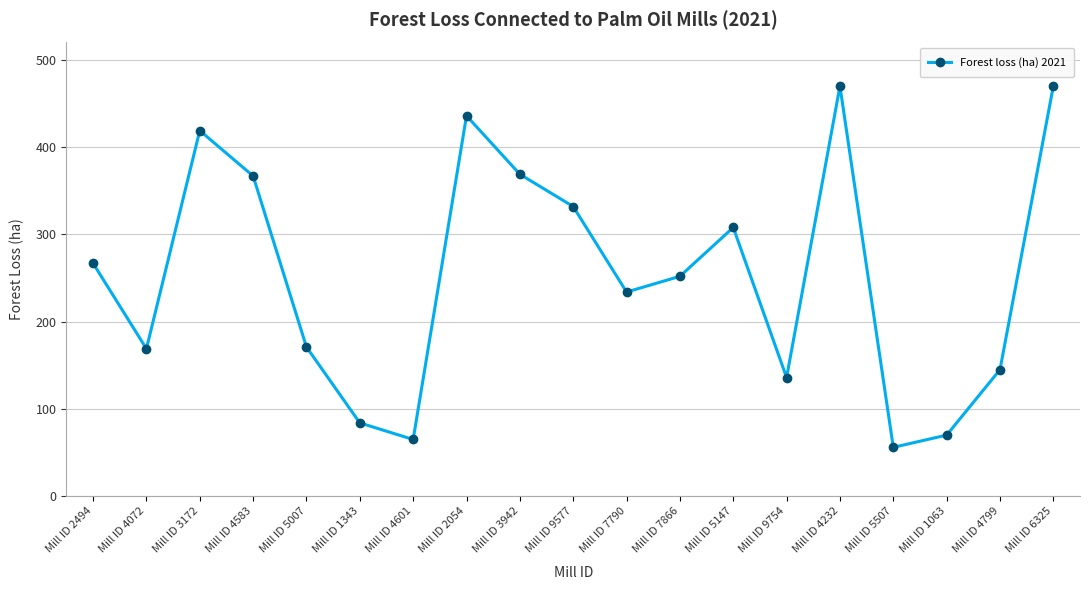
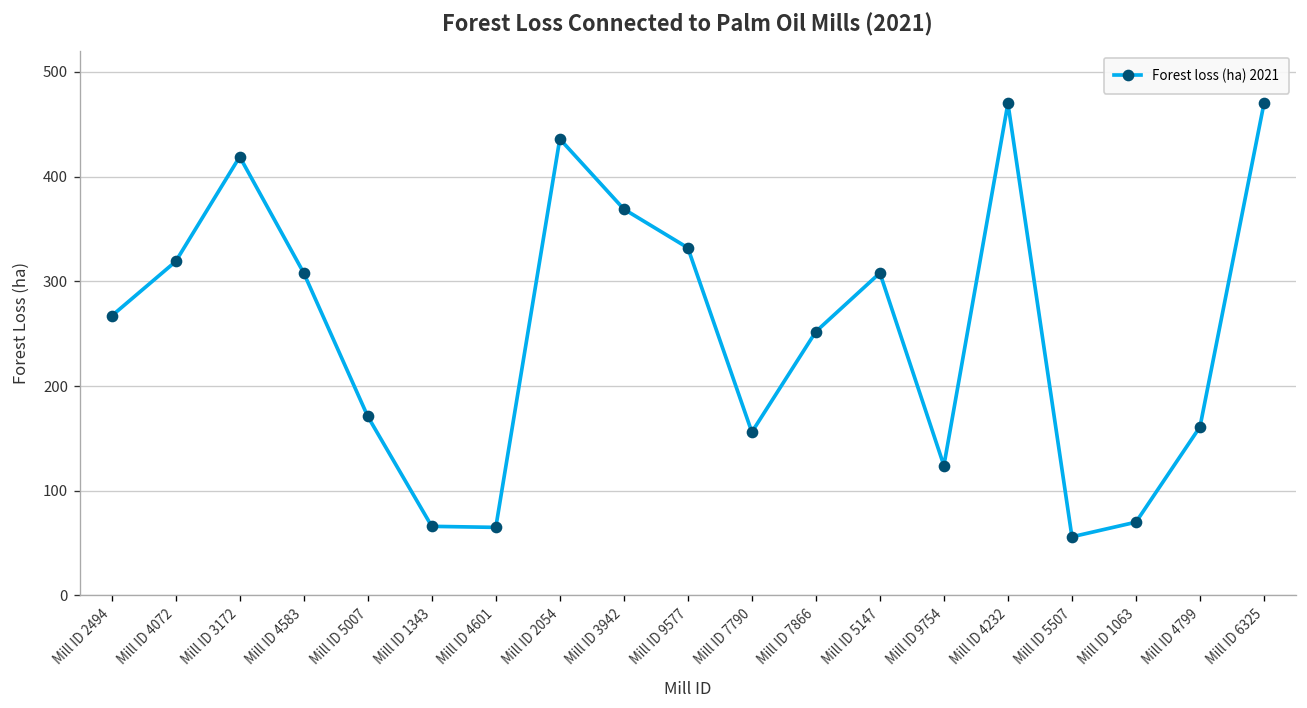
Mill ID 4072: 170 -> 320
Mill ID 4583: 370 -> 310
Mill ID 1343: 80 -> 70
Mill ID 7790: 230 -> 160
Mill ID 9754: 140 -> 120
Mill ID 4799: 150 -> 160
